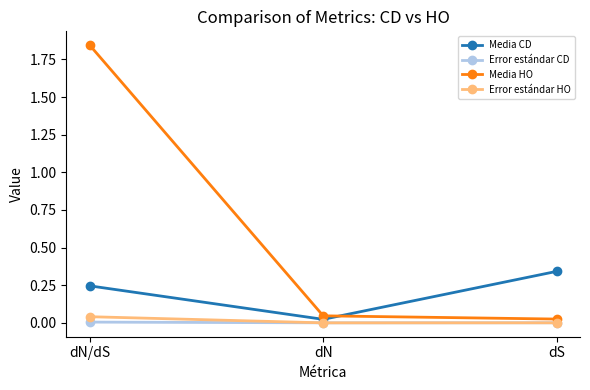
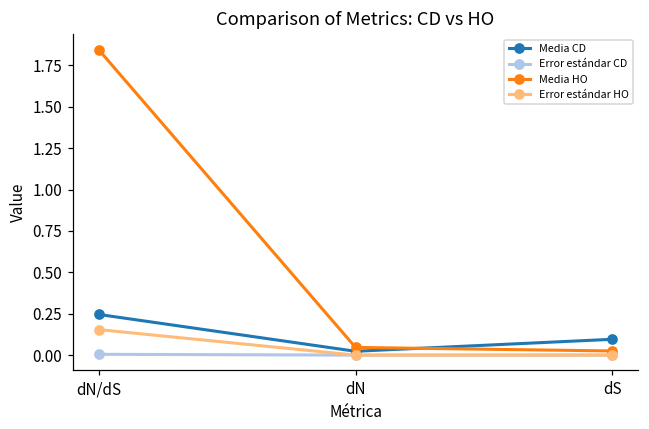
Error estándar HO, dN/dS: 0.04 -> 0.15
Media CD, dS: 0.34 -> 0.10
